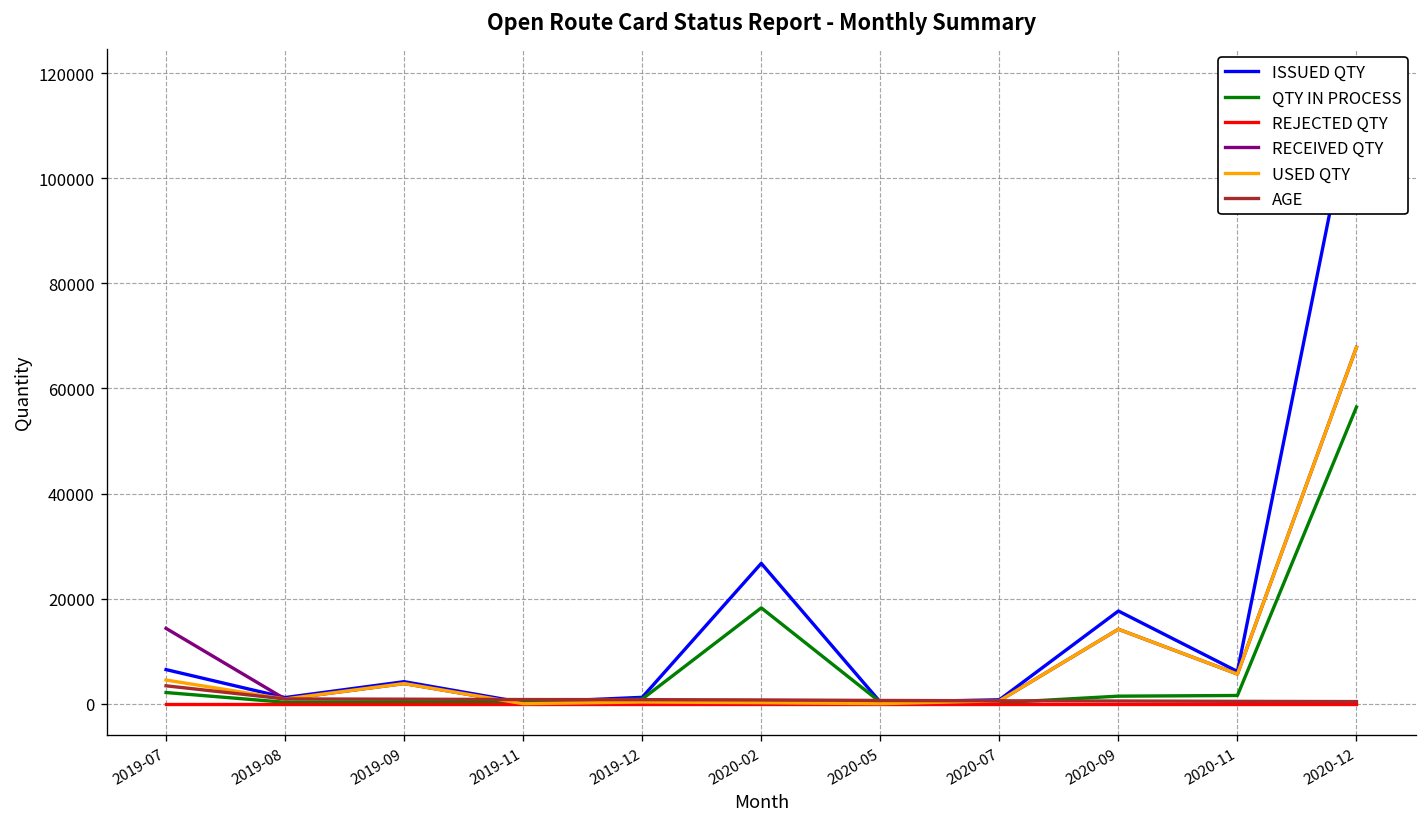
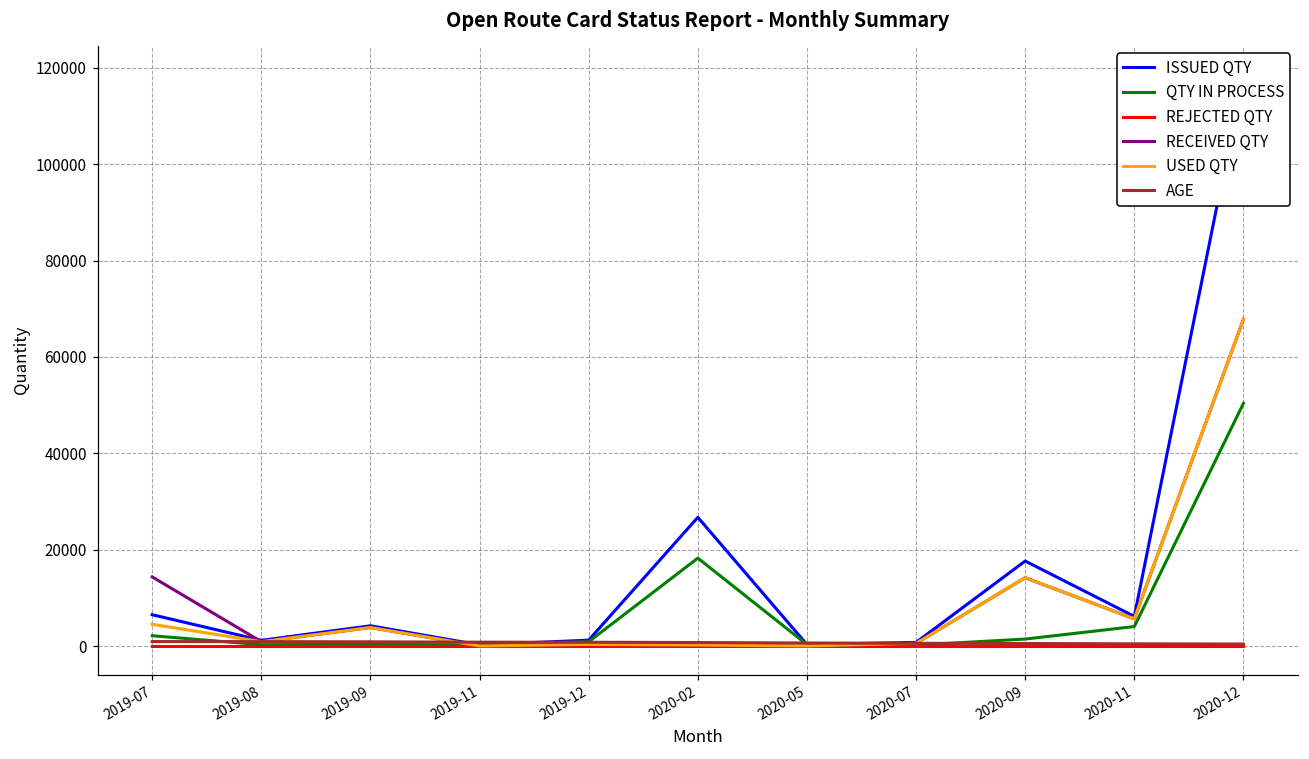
AGE, 2019-07: 3000 -> 1000
QTY IN PROCESS, 2020-11: 2000 -> 4000
QTY IN PROCESS, 2020-12: 56000 -> 50000
